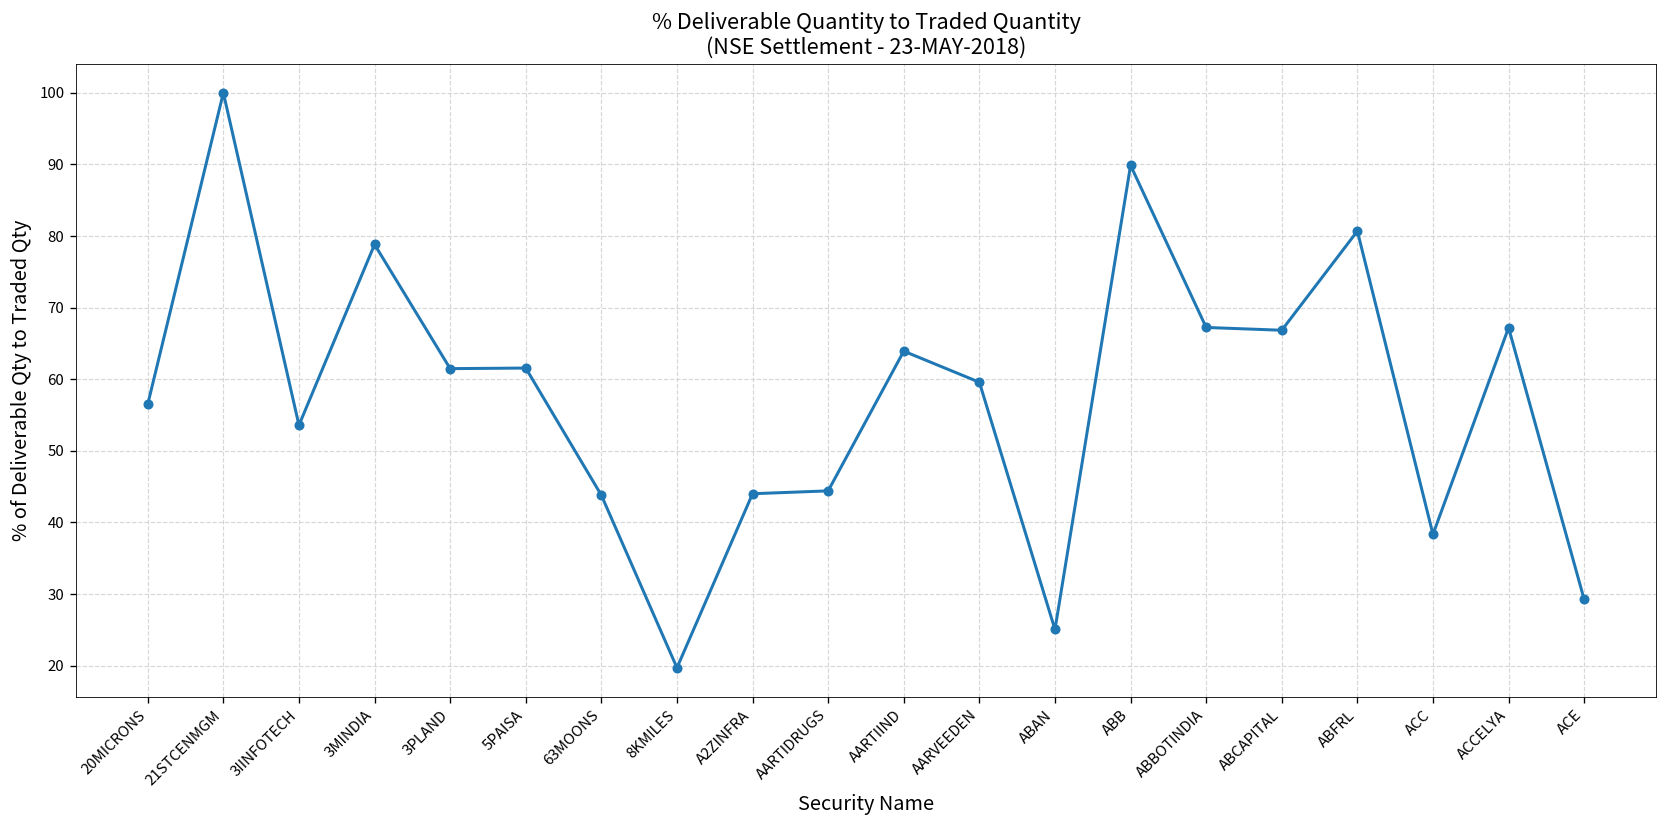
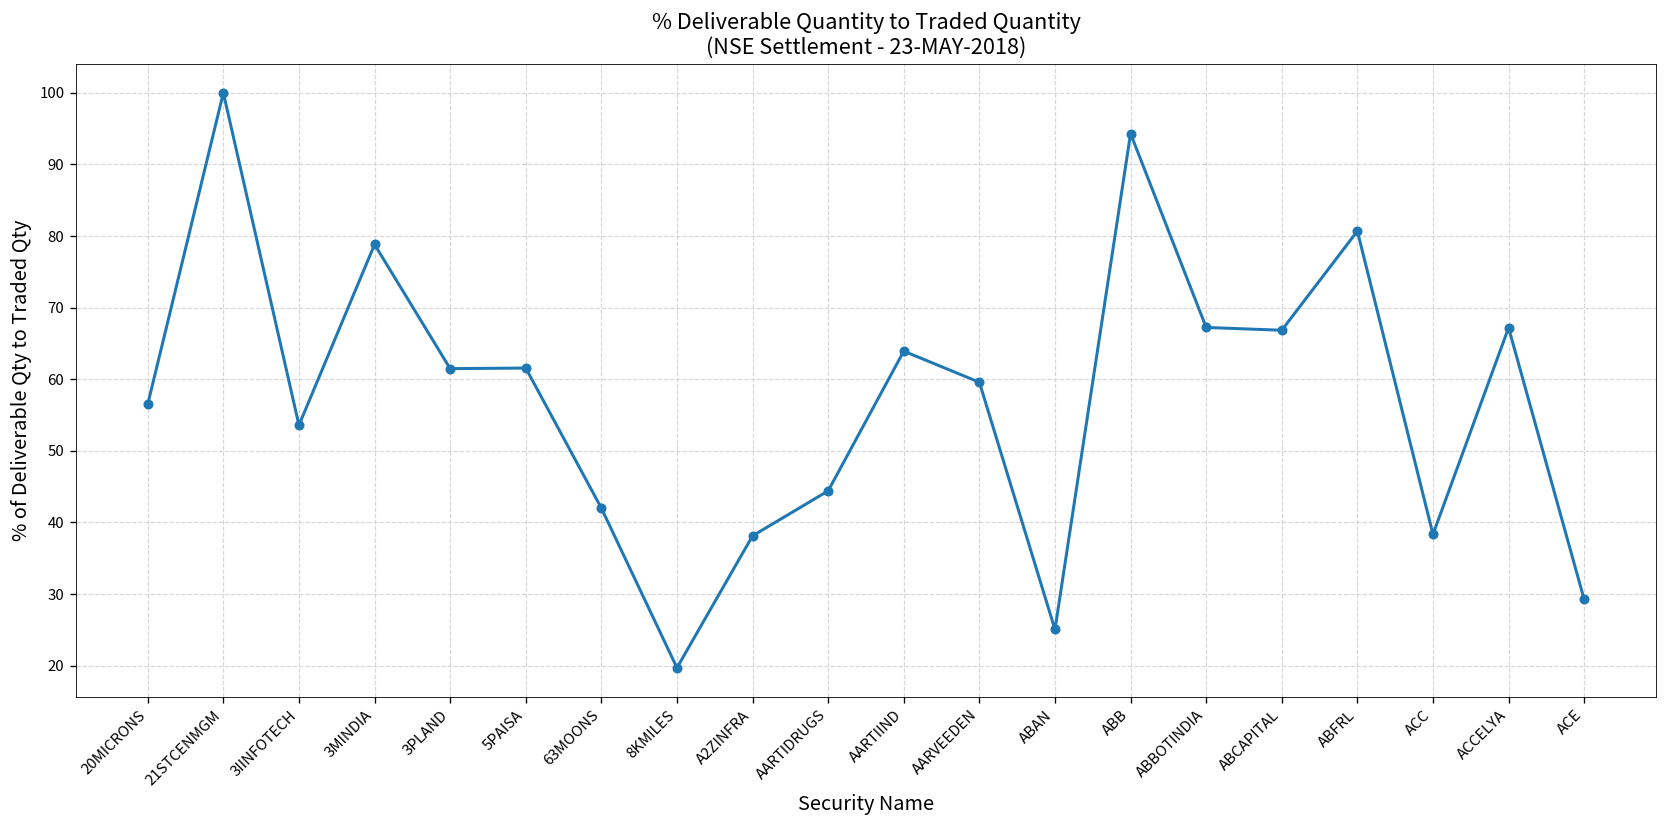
63MOONS: 44 -> 42
A2ZINFRA: 44 -> 38
ABB: 90 -> 94
